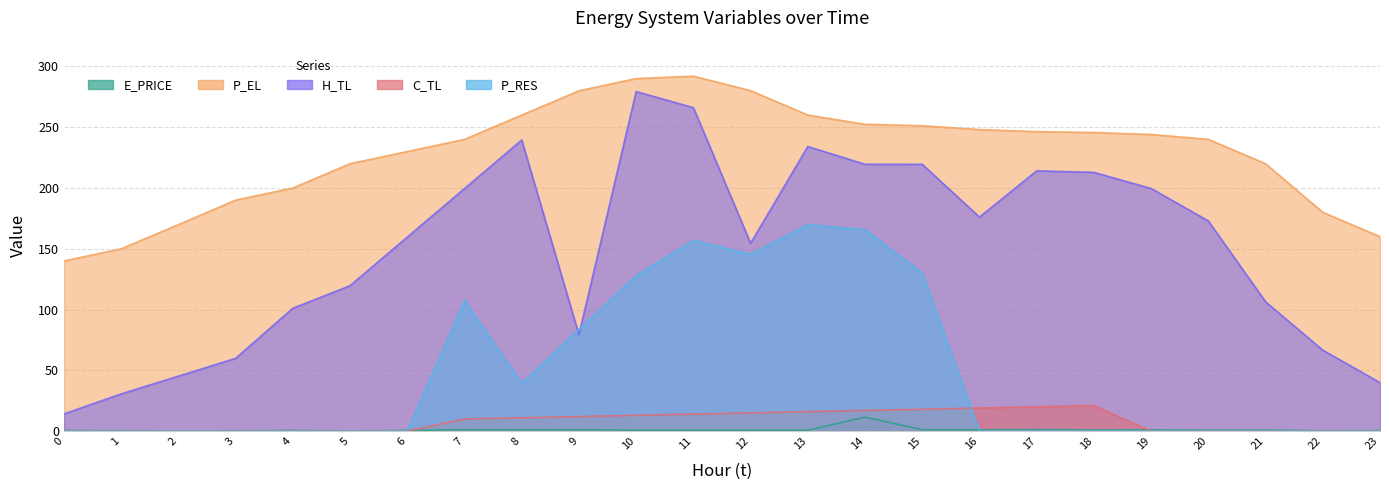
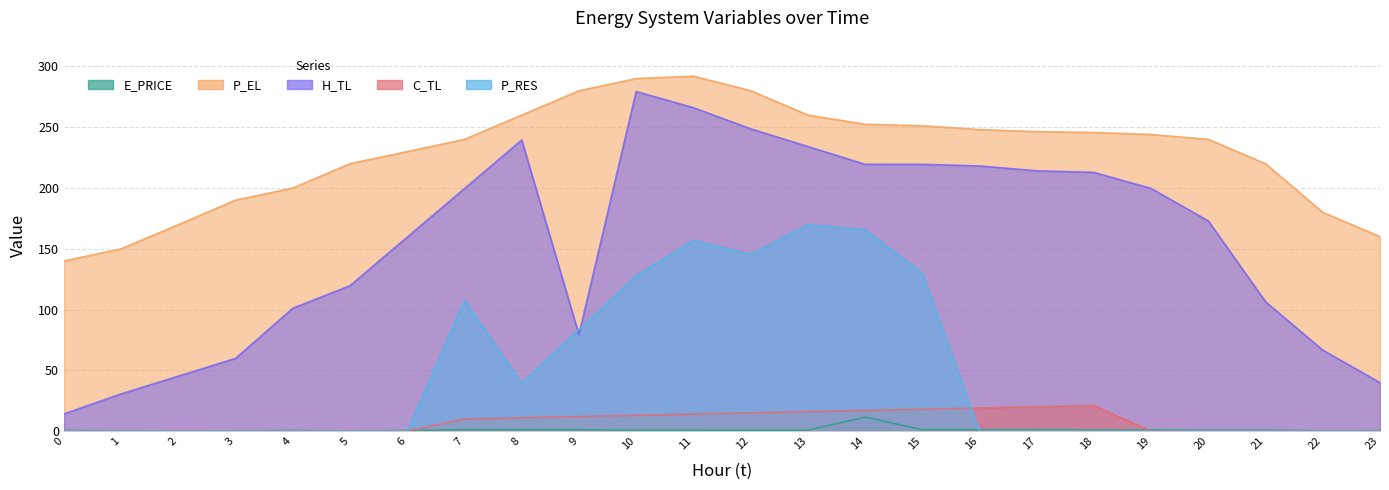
H_TL, 12: 154 -> 249
H_TL, 16: 176 -> 218
